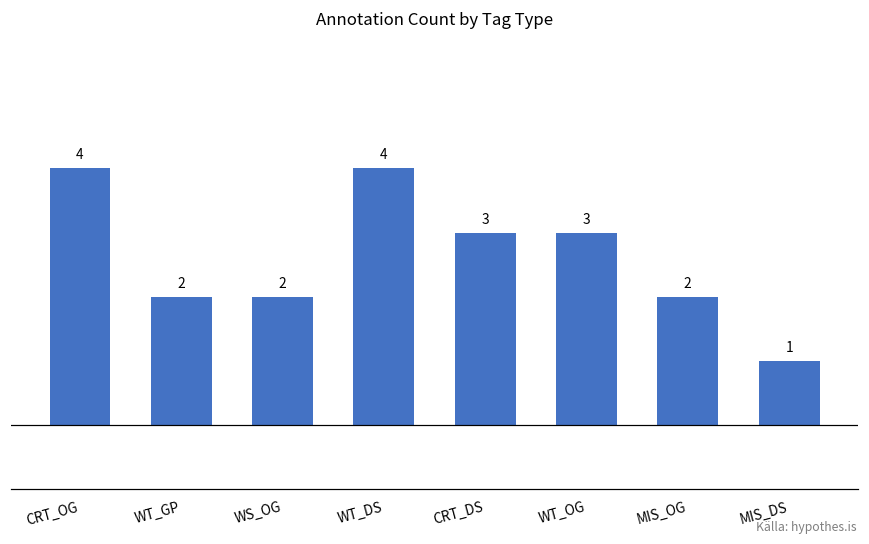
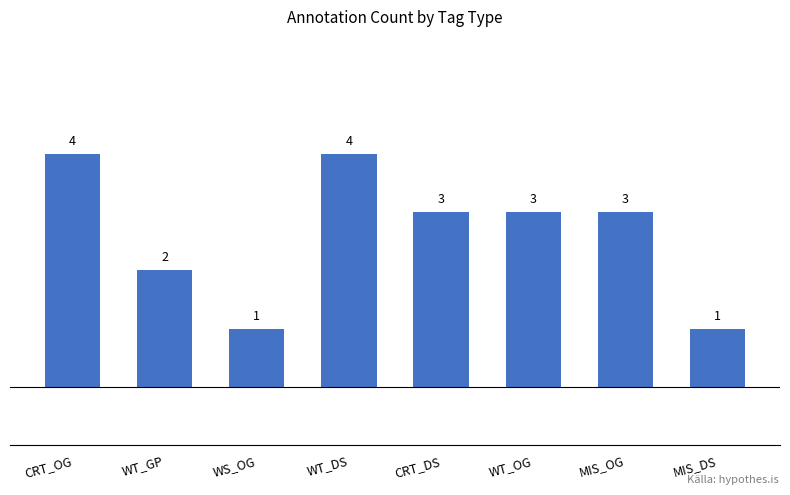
WS_OG: 2 -> 1
MIS_OG: 2 -> 3
